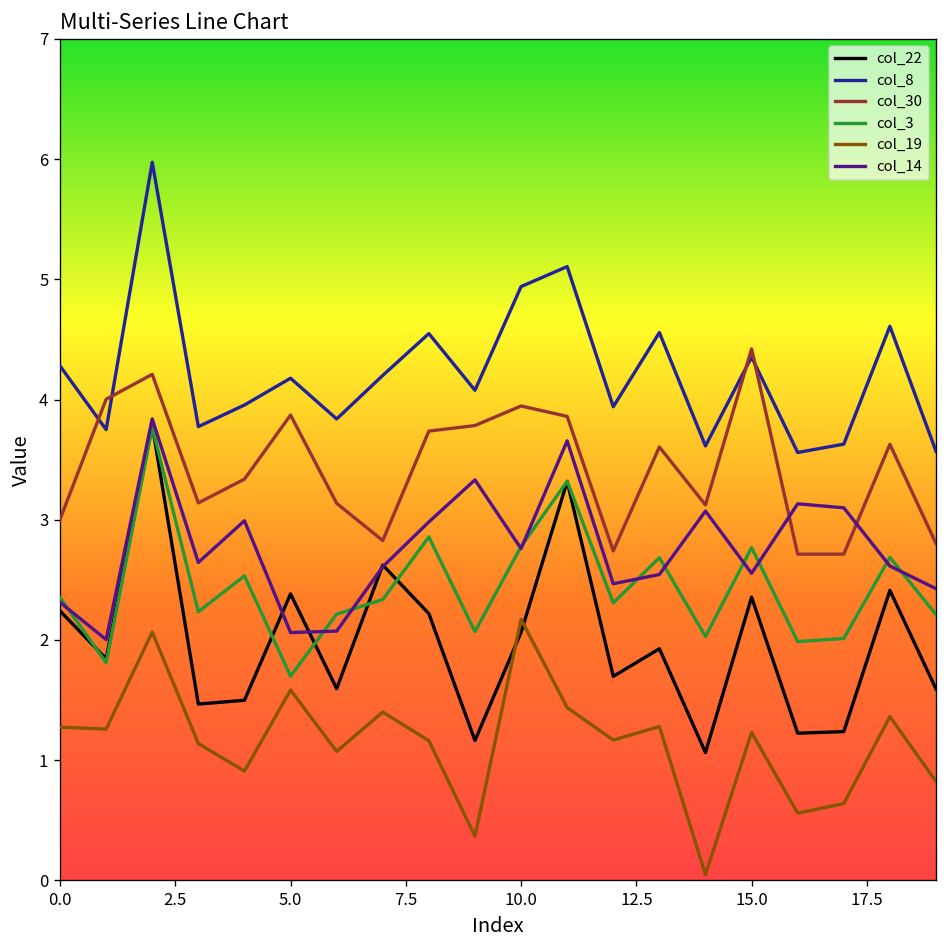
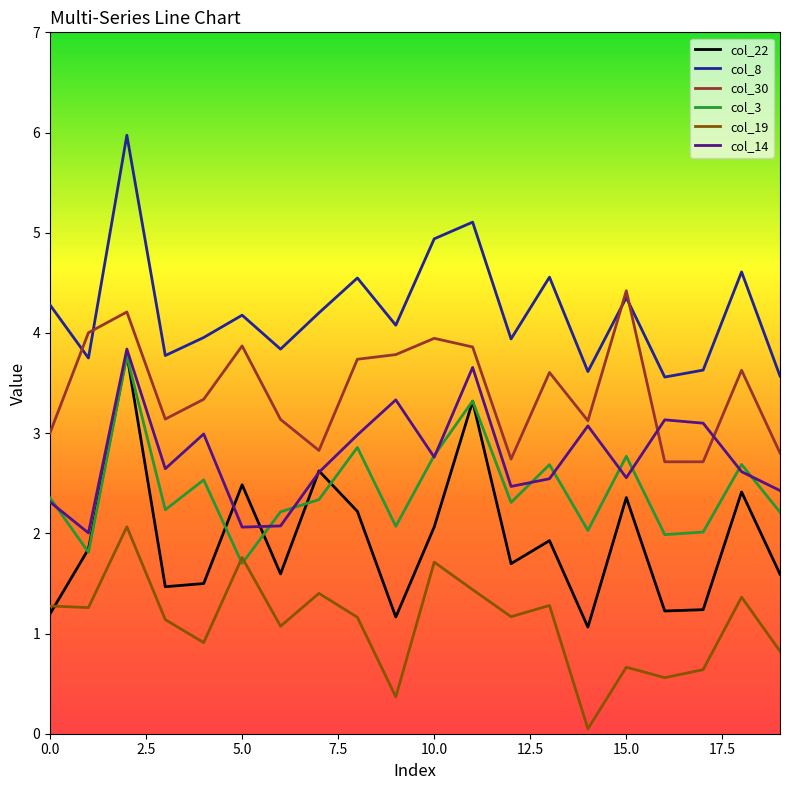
col_22, 0.0: 2.24 -> 1.20
col_22, 5.0: 2.38 -> 2.48
col_19, 5.0: 1.58 -> 1.76
col_19, 10.0: 2.17 -> 1.71
col_19, 15.0: 1.23 -> 0.66
